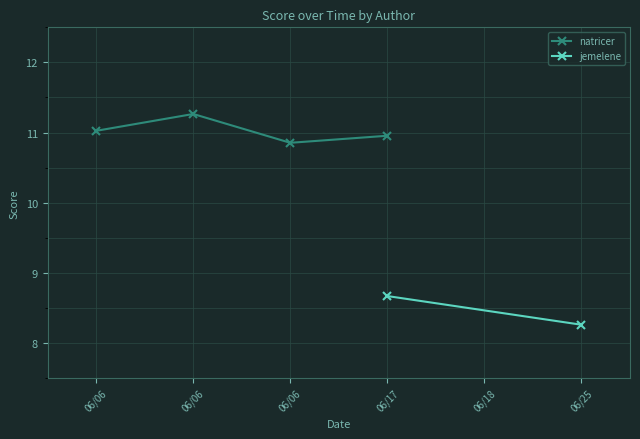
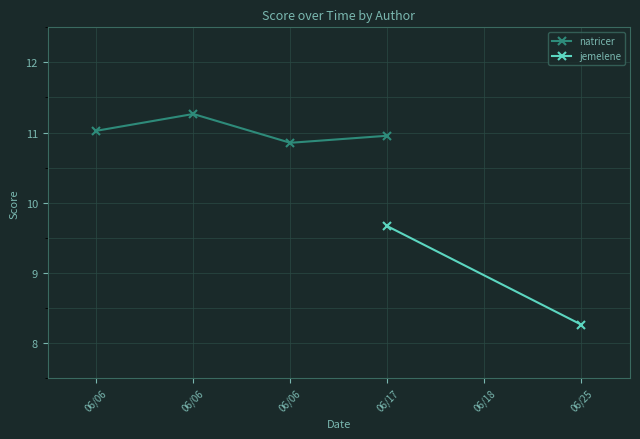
jemelene, 06/17: 8.7 -> 9.7
